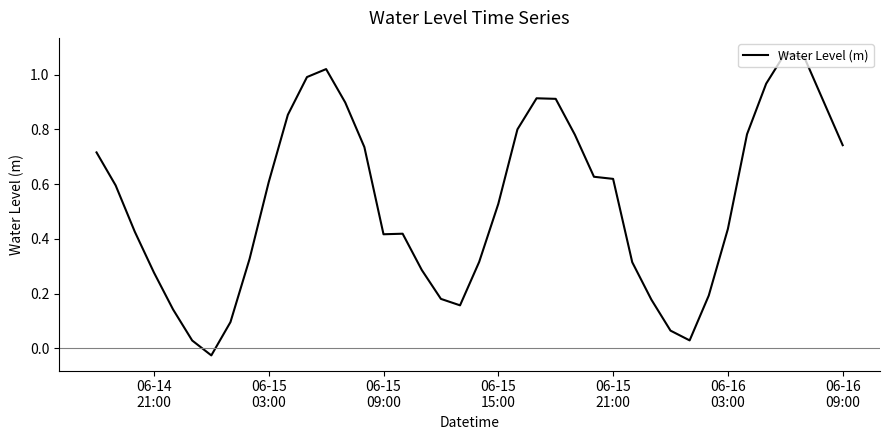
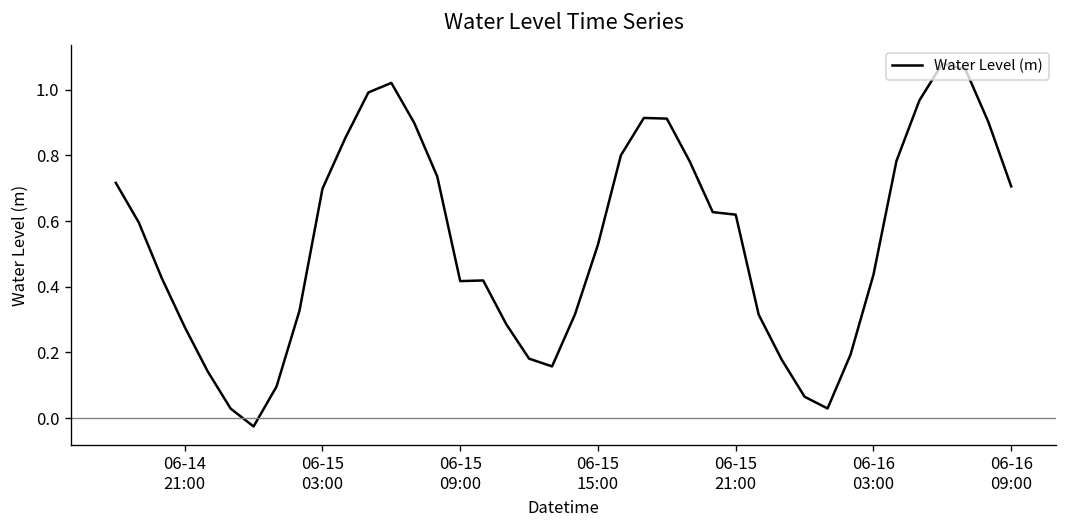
06-15 03:00: 0.61 -> 0.70
06-16 09:00: 0.74 -> 0.71
